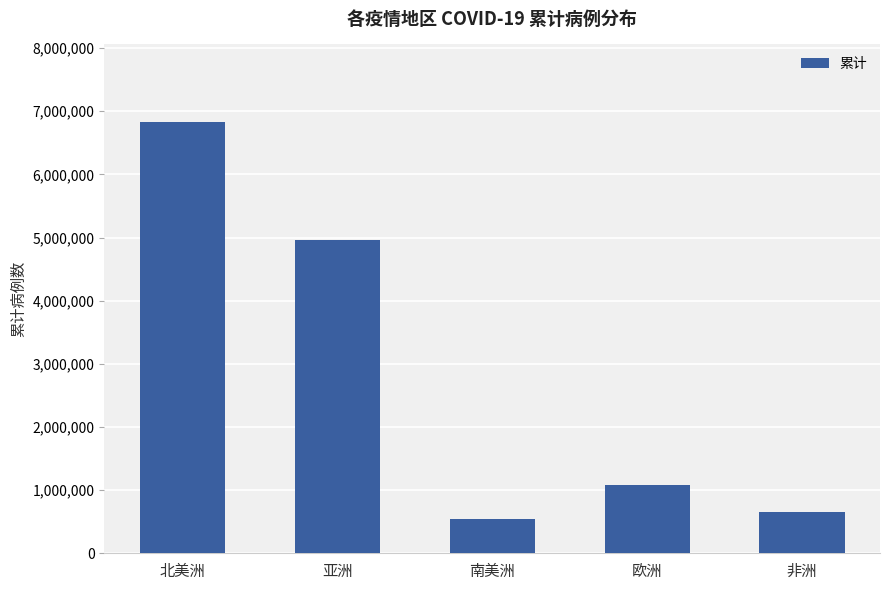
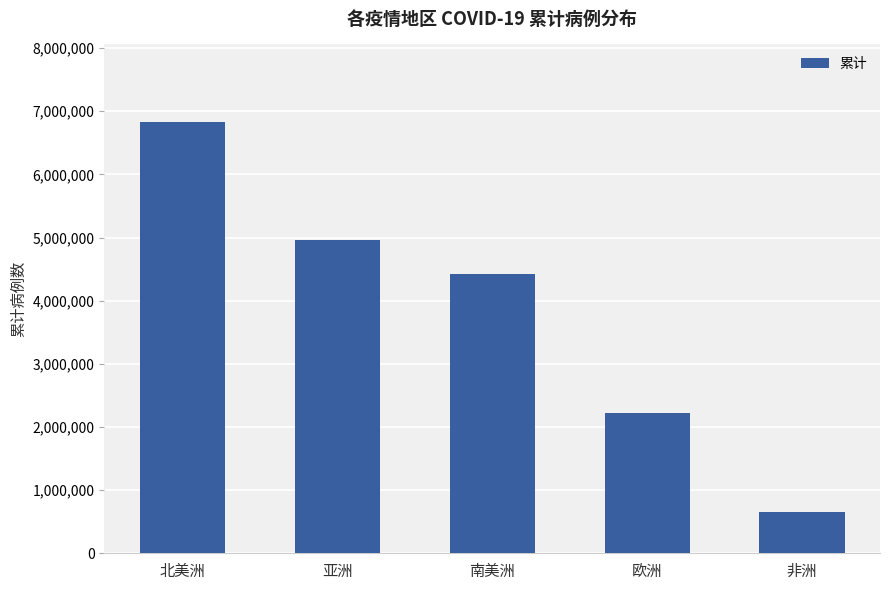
南美洲: 500,000 -> 4,400,000
欧洲: 1,100,000 -> 2,200,000
